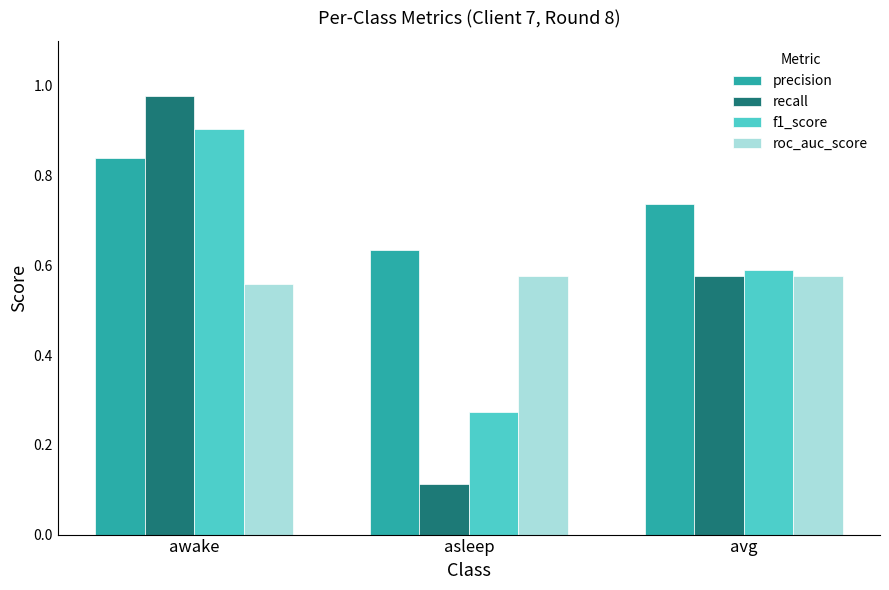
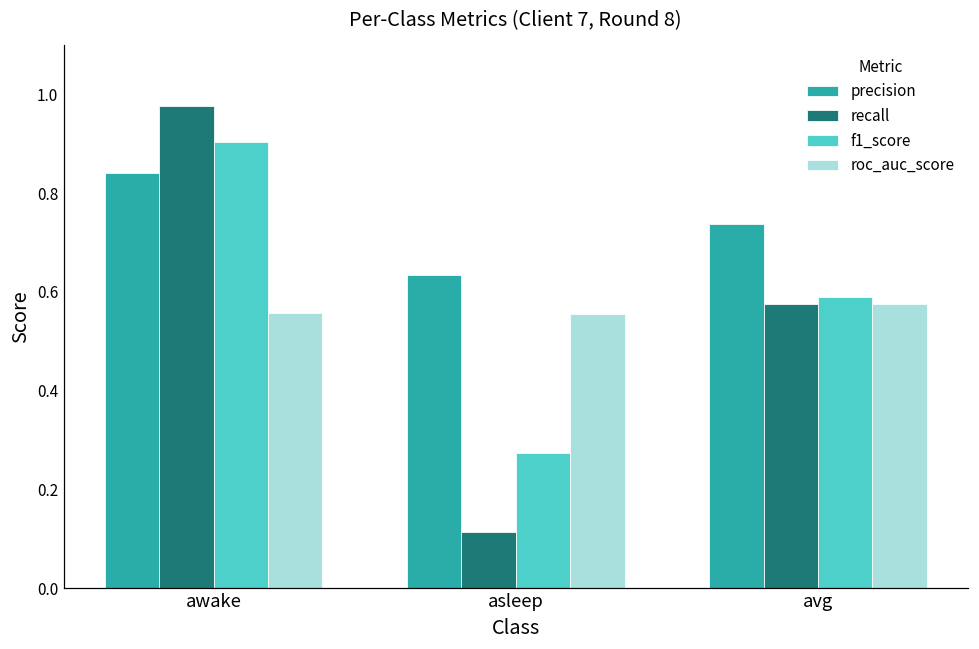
roc_auc_score, asleep: 0.58 -> 0.55
